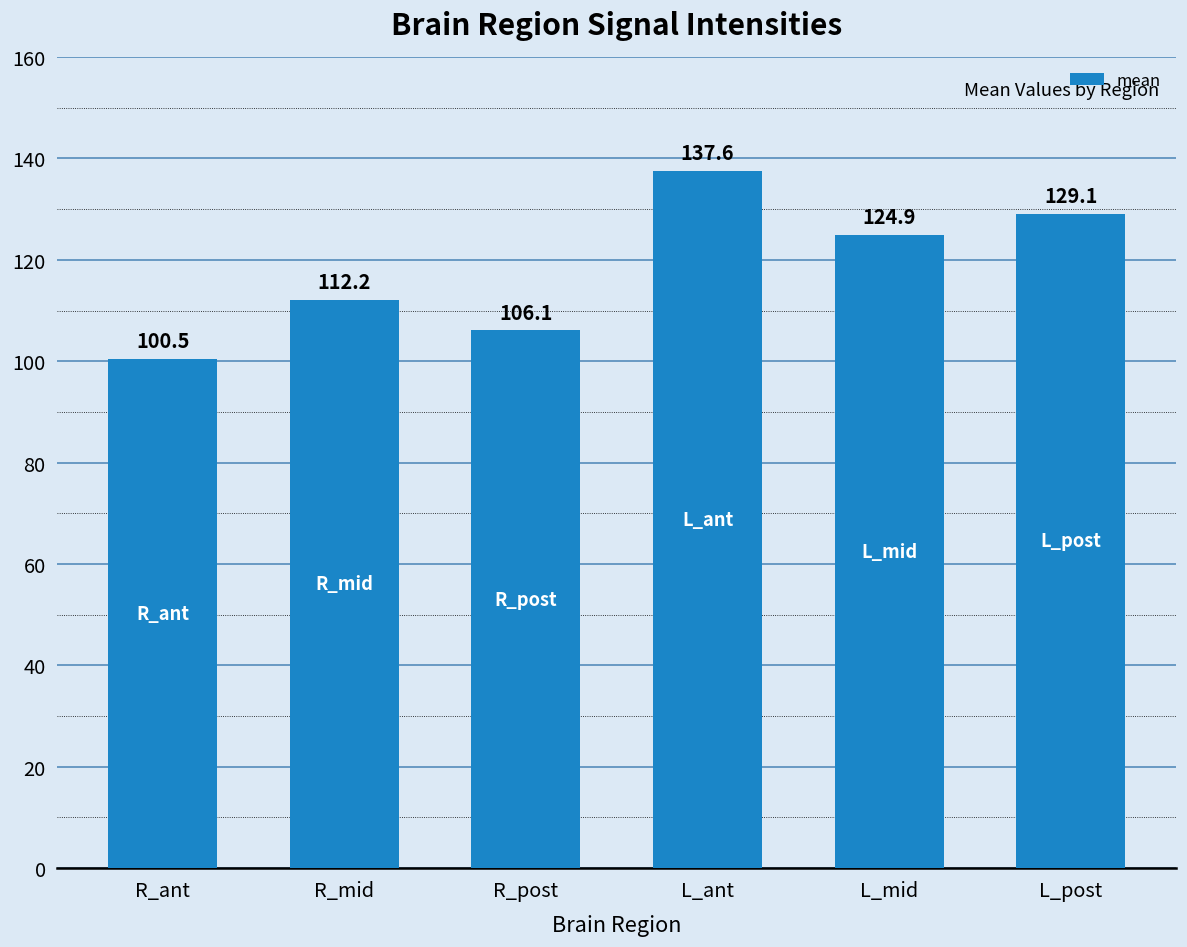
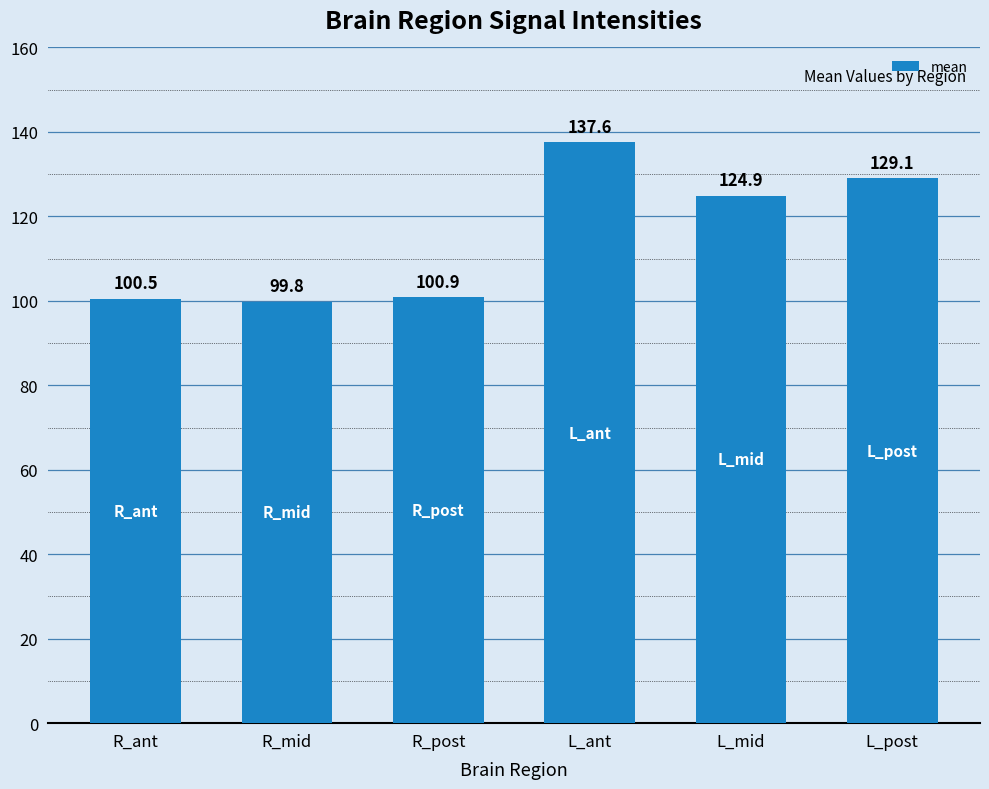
R_mid: 112.2 -> 99.8
R_post: 106.1 -> 100.9
